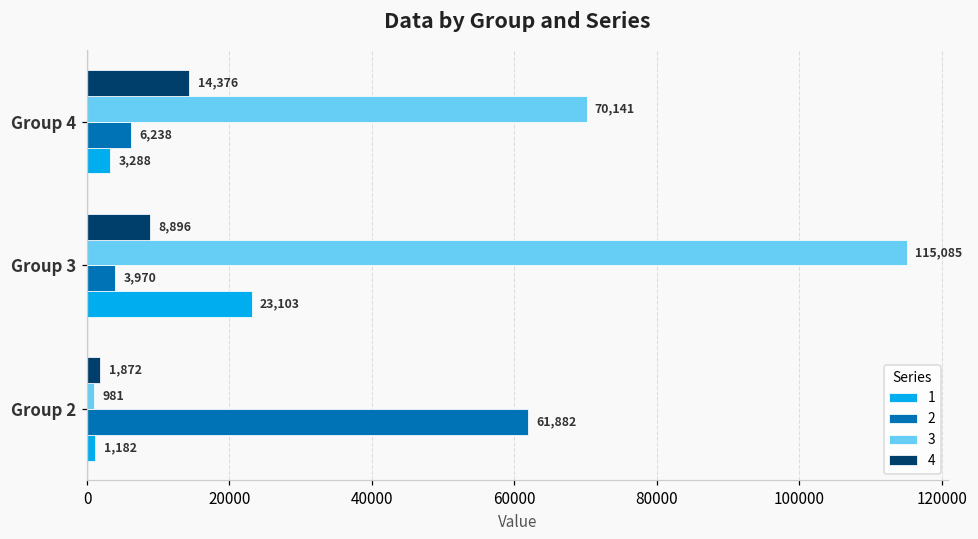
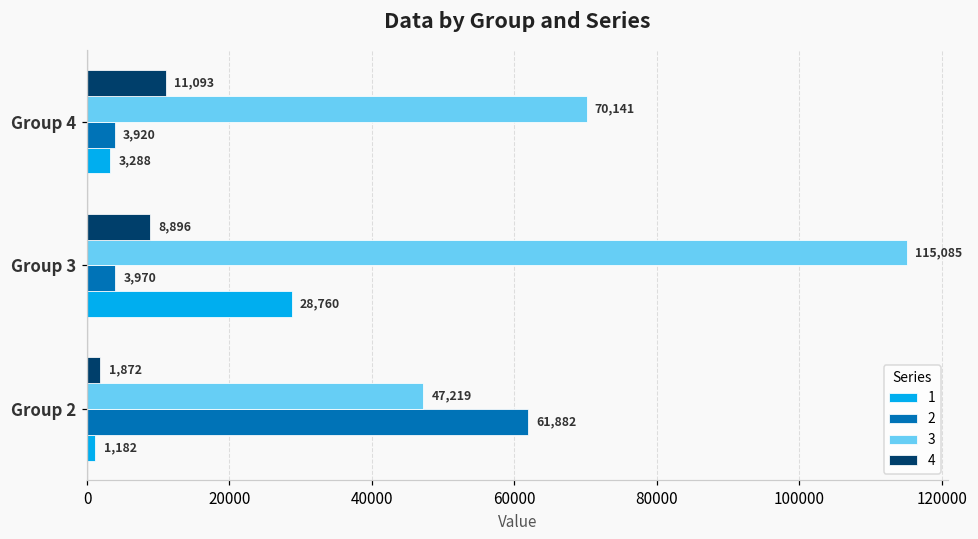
4, Group 4: 14,376 -> 11,093
2, Group 4: 6,238 -> 3,920
1, Group 3: 23,103 -> 28,760
3, Group 2: 981 -> 47,219
